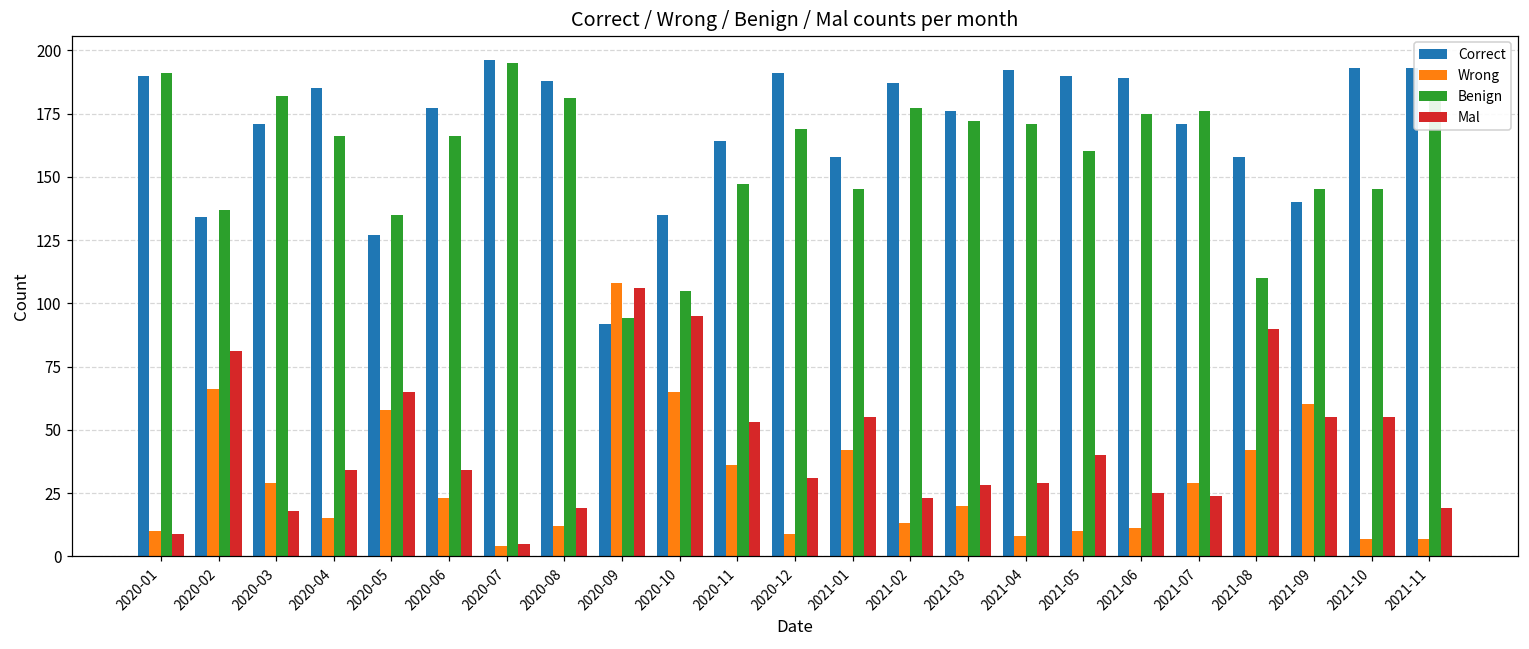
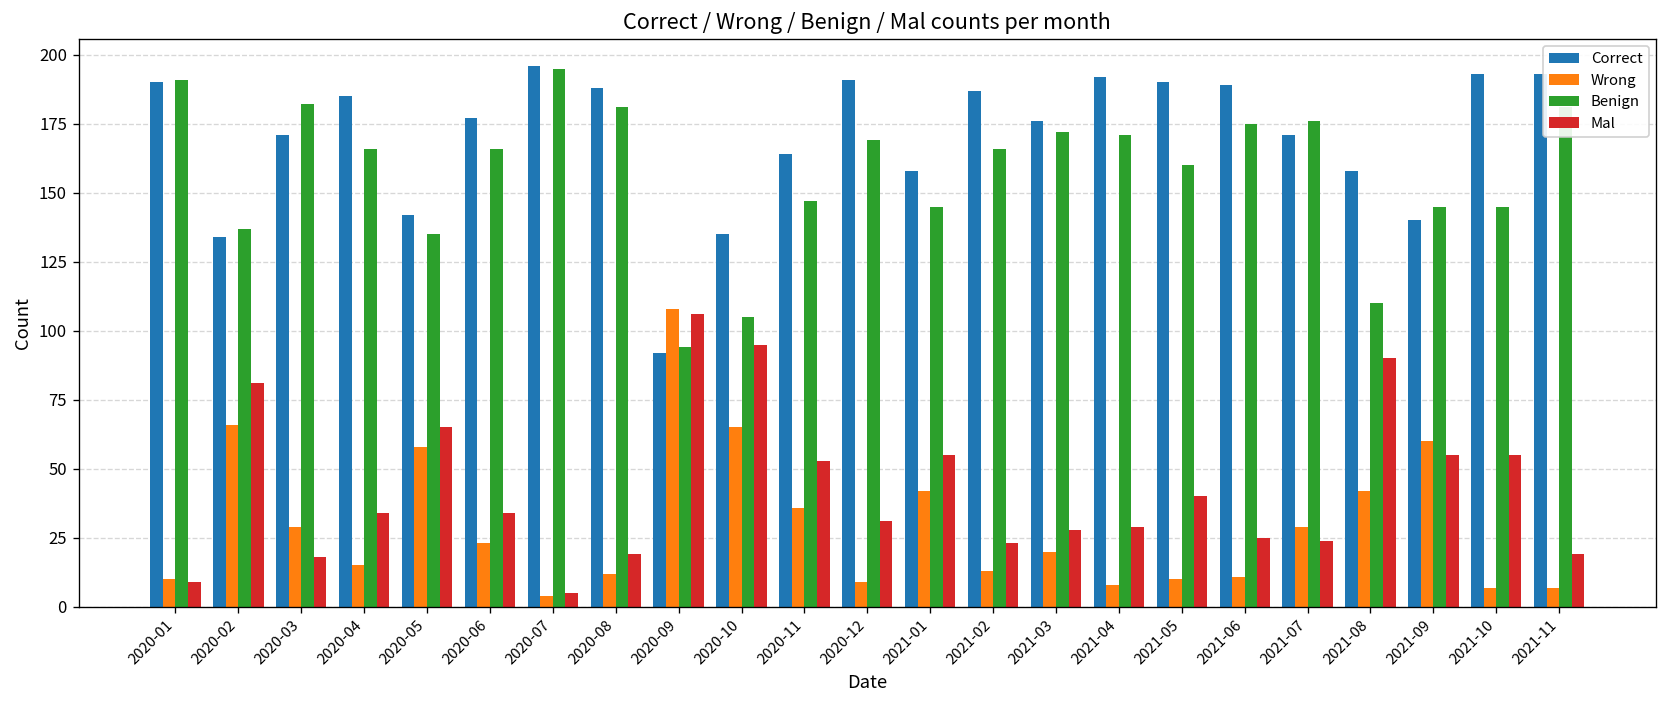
Correct, 2020-05: 127 -> 142
Benign, 2021-02: 177 -> 166
